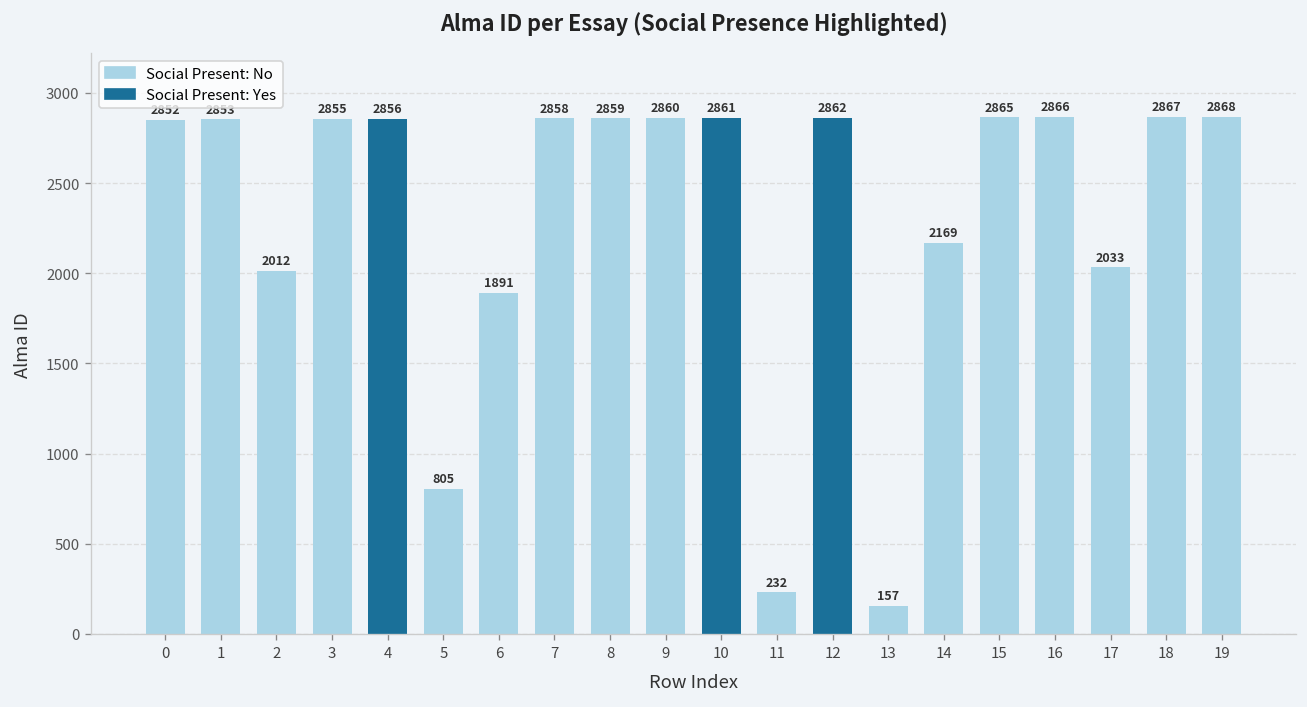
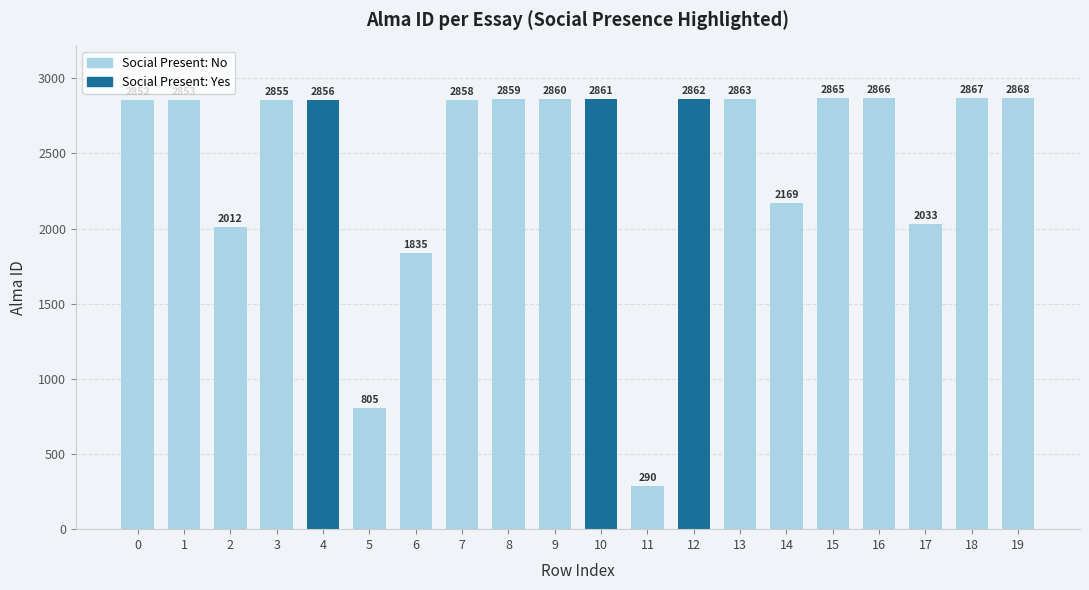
Social Present: No, 6: 1891 -> 1835
Social Present: No, 11: 232 -> 290
Social Present: No, 13: 157 -> 2863
